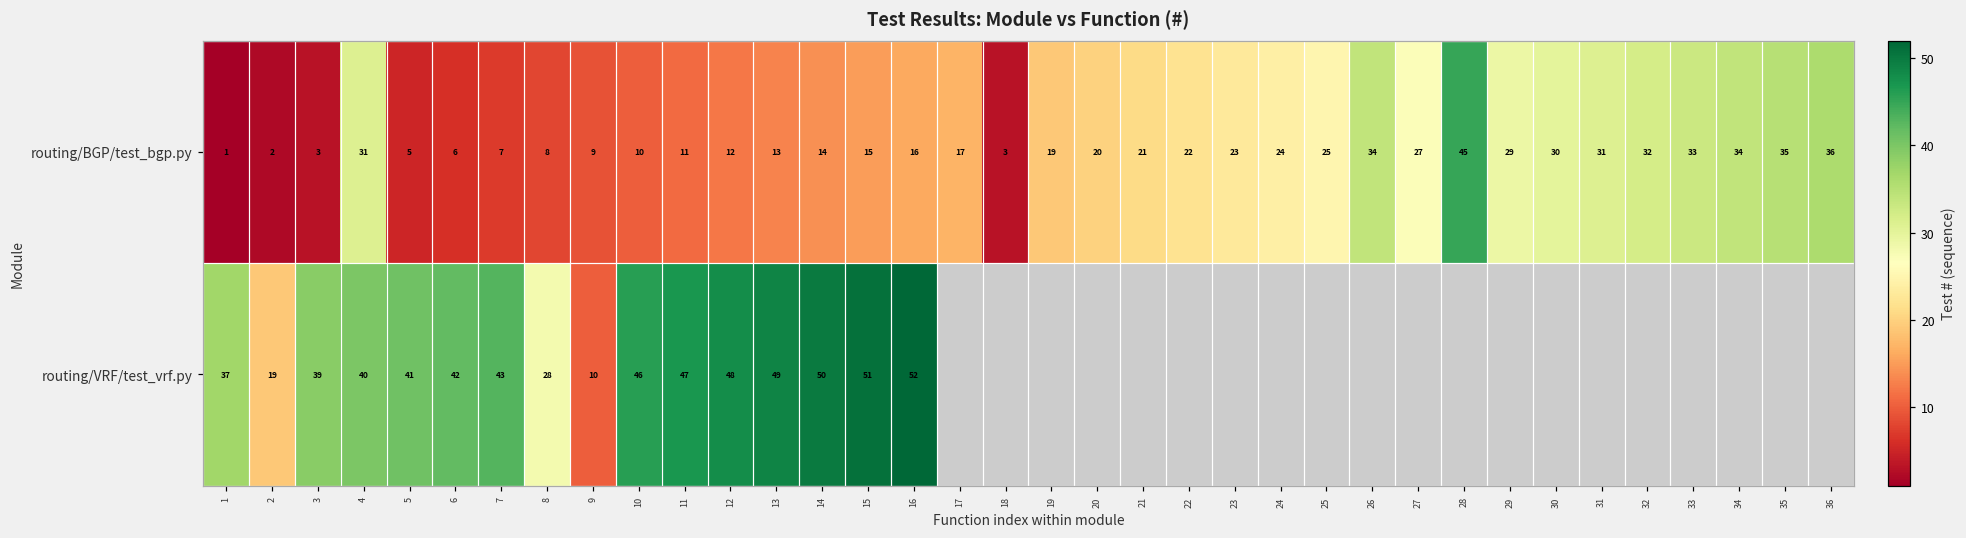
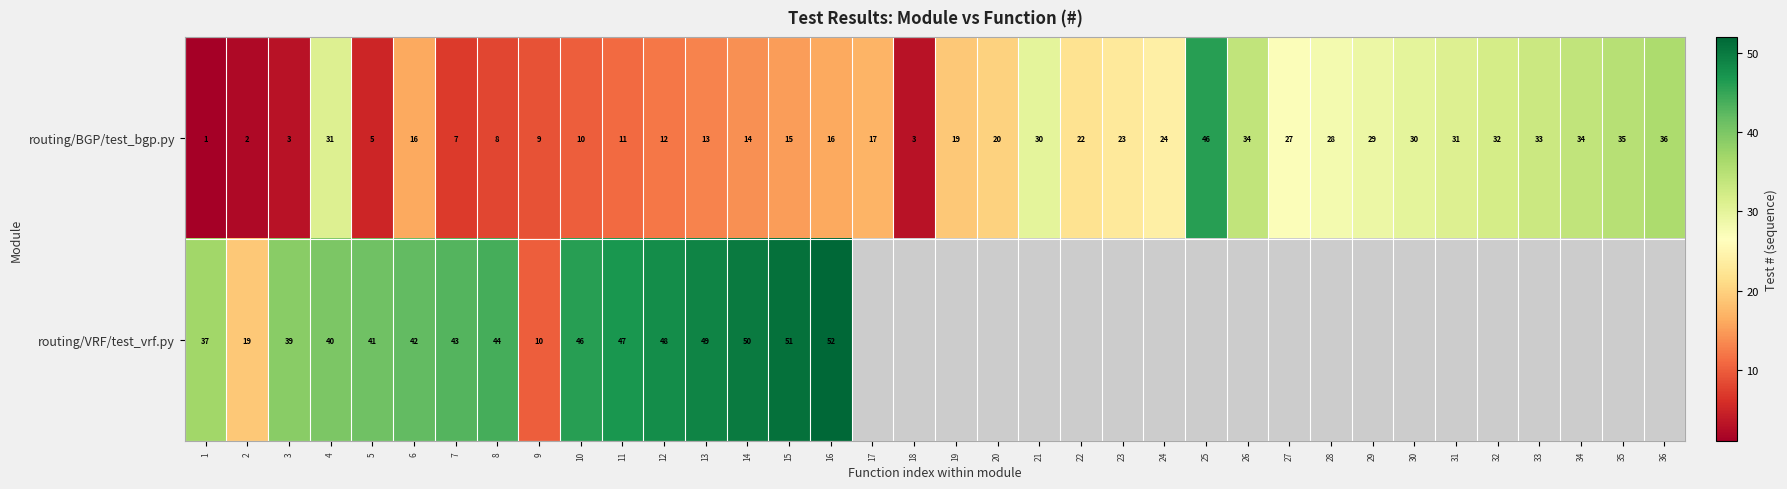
routing/BGP/test_bgp.py, 6: 6 -> 16
routing/BGP/test_bgp.py, 21: 21 -> 30
routing/BGP/test_bgp.py, 25: 25 -> 46
routing/BGP/test_bgp.py, 28: 45 -> 28
routing/VRF/test_vrf.py, 8: 28 -> 44
